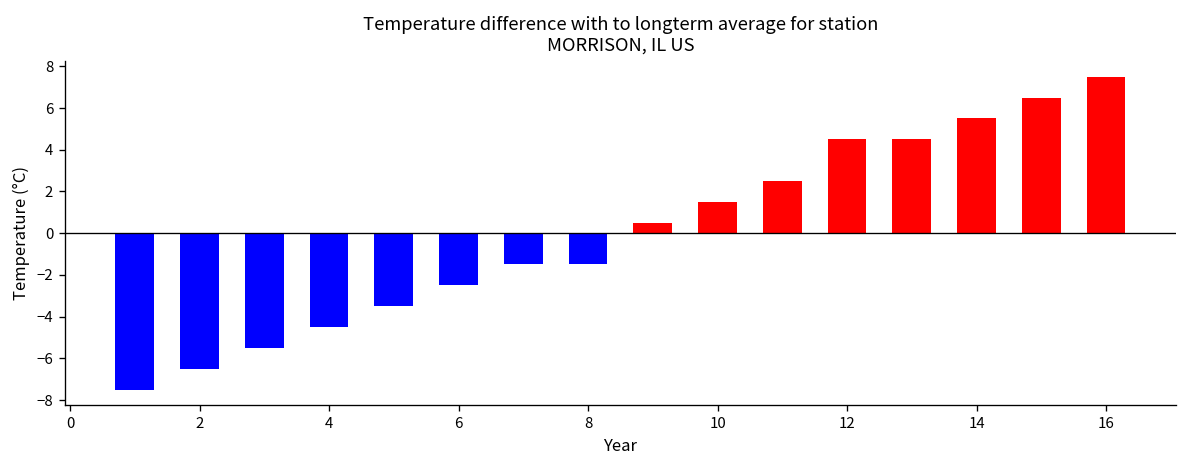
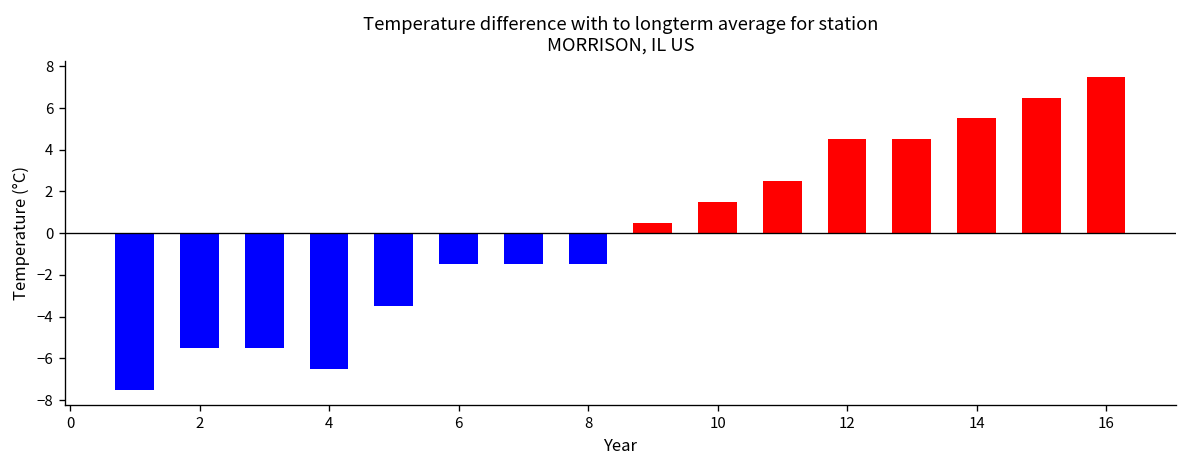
2: -6.5 -> -5.5
4: -4.5 -> -6.5
6: -2.5 -> -1.5
